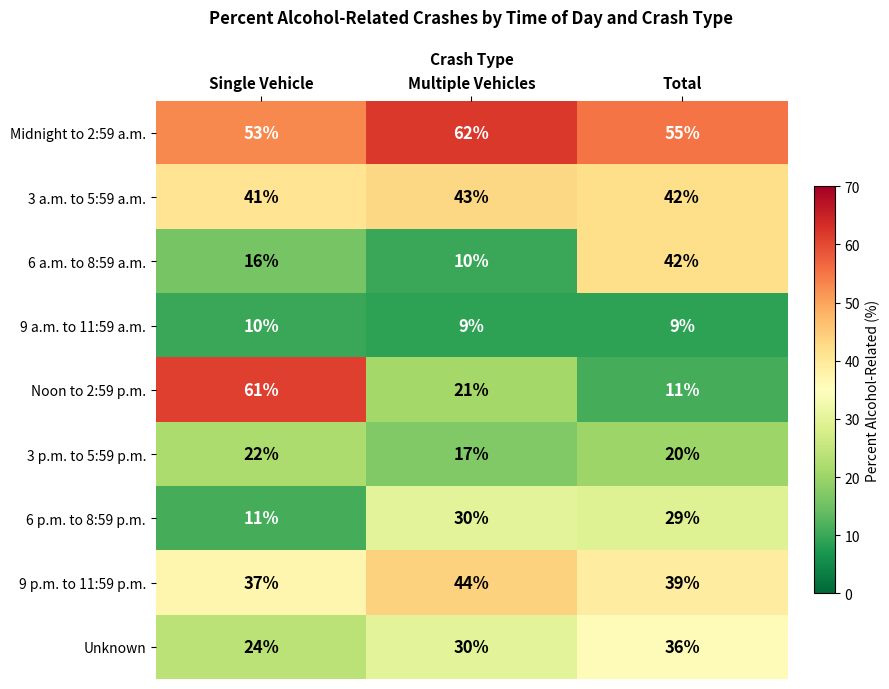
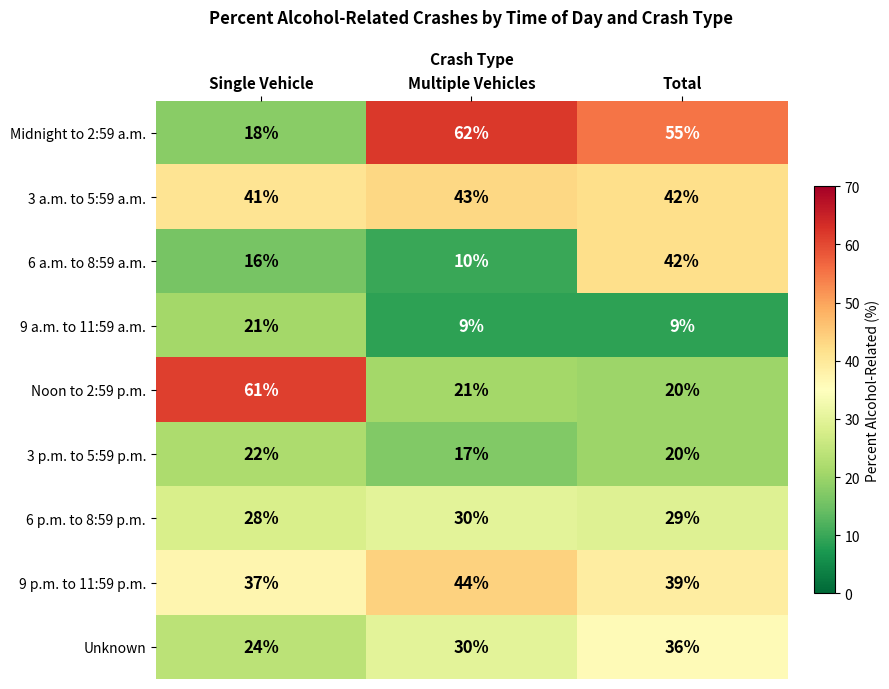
Midnight to 2:59 a.m., Single Vehicle: 53% -> 18%
9 a.m. to 11:59 a.m., Single Vehicle: 10% -> 21%
Noon to 2:59 p.m., Total: 11% -> 20%
6 p.m. to 8:59 p.m., Single Vehicle: 11% -> 28%
